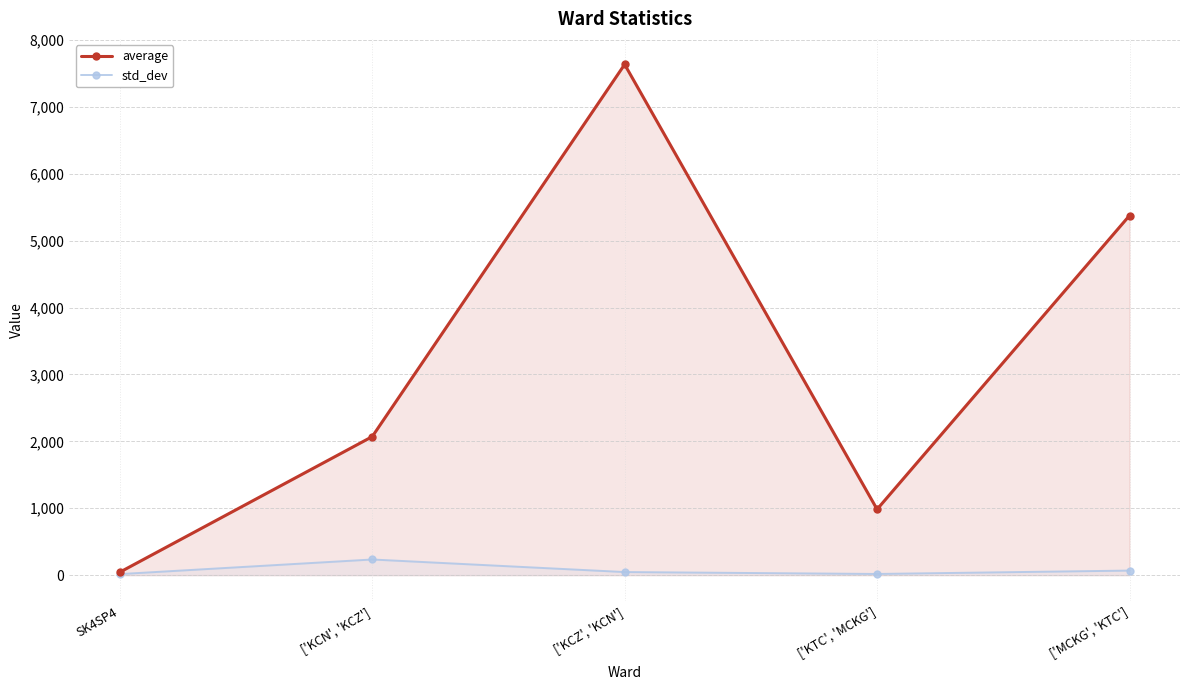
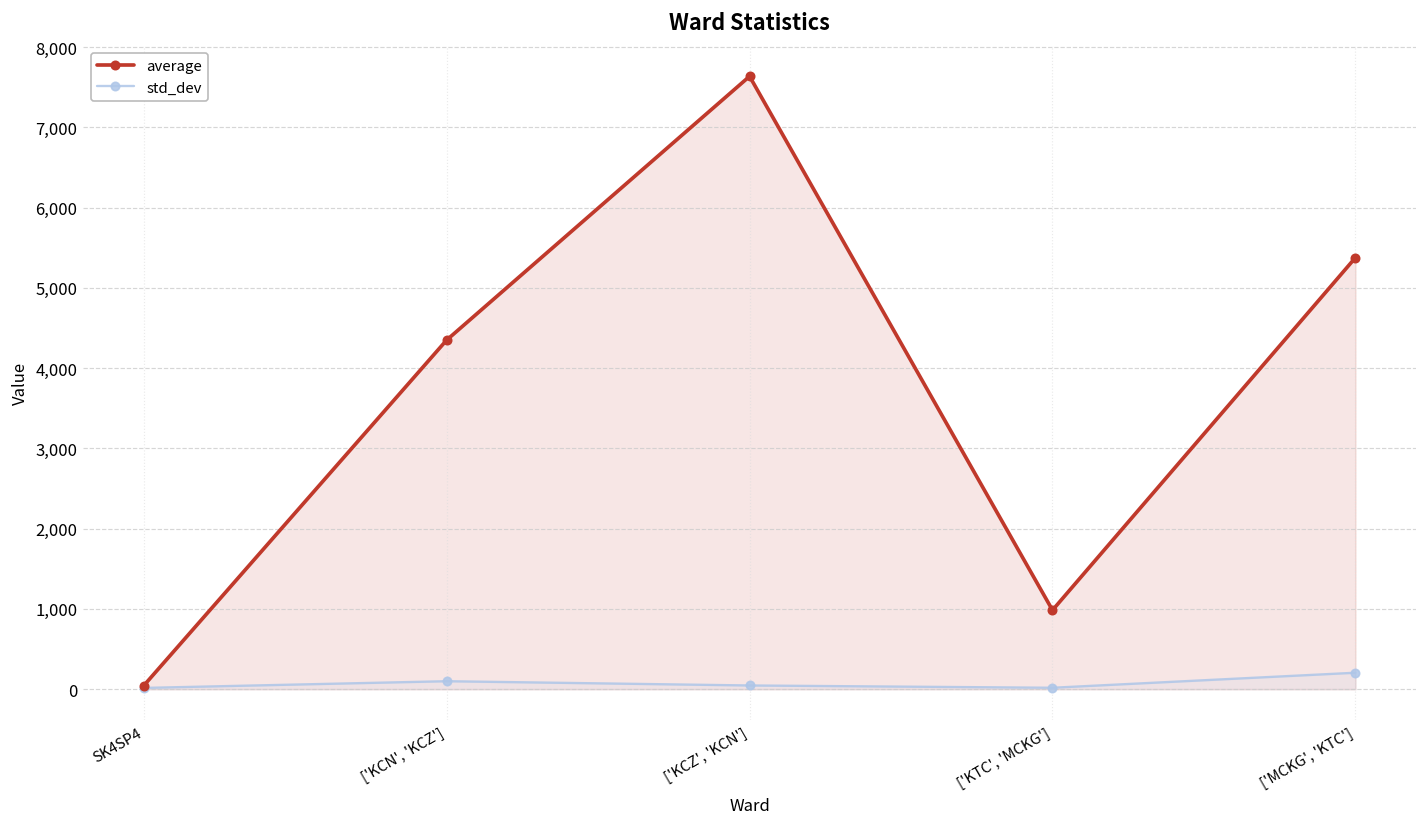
average, ['KCN', 'KCZ']: 2,100 -> 4,300
std_dev, ['KCN', 'KCZ']: 200 -> 100
std_dev, ['MCKG', 'KTC']: 100 -> 200
